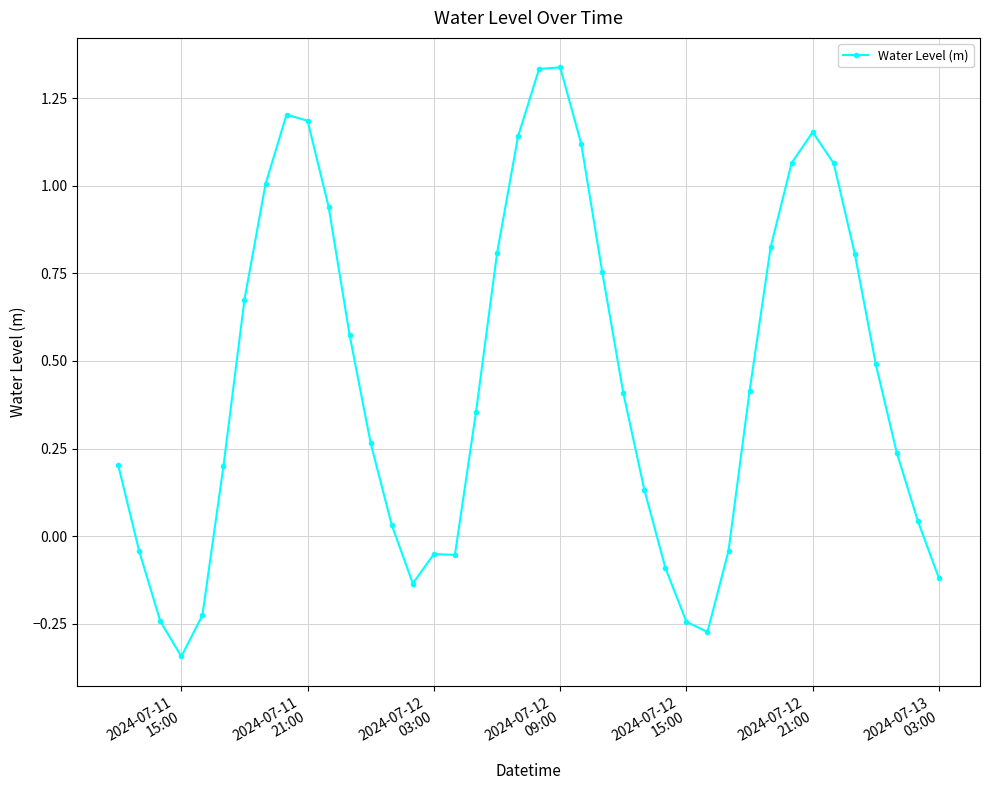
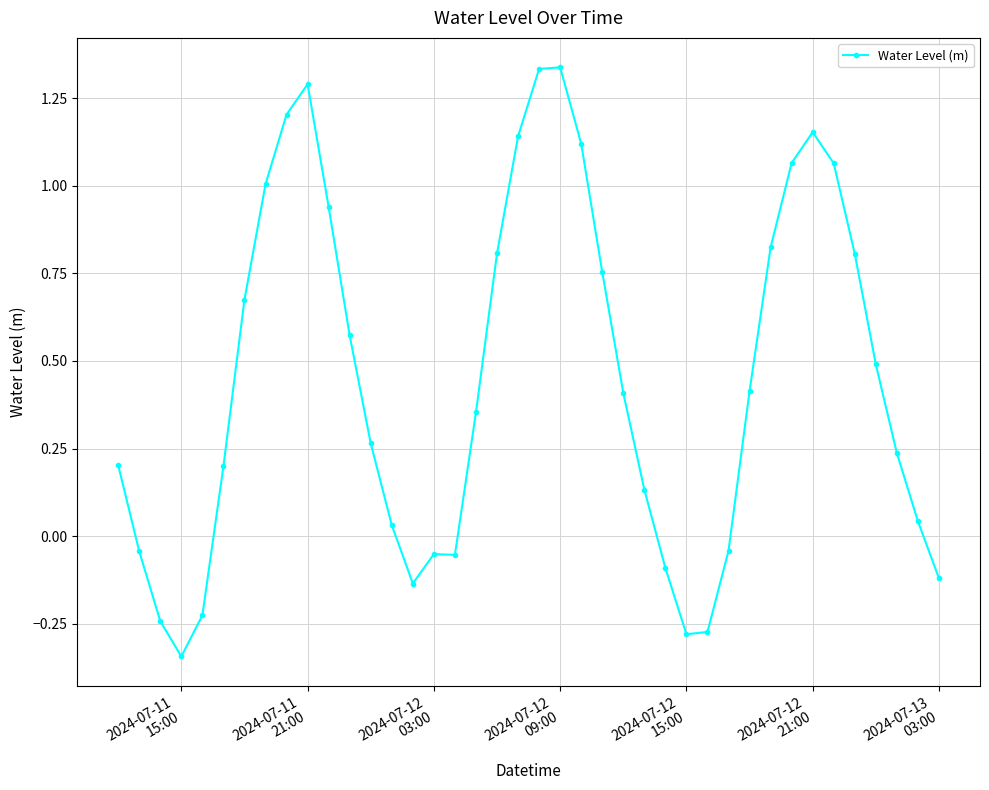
2024-07-11 21:00: 1.19 -> 1.29
2024-07-12 15:00: -0.24 -> -0.28
